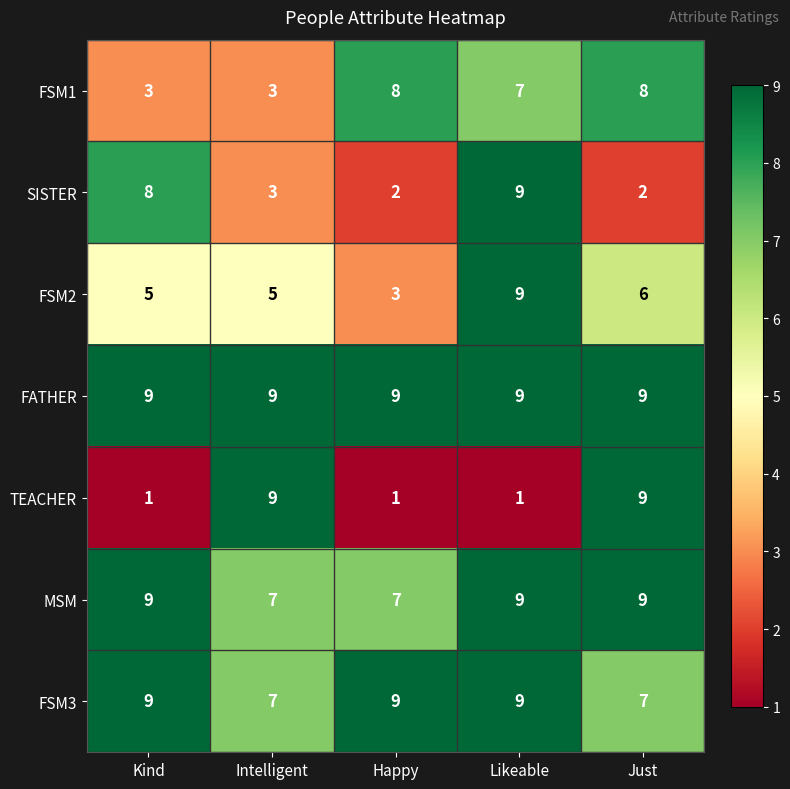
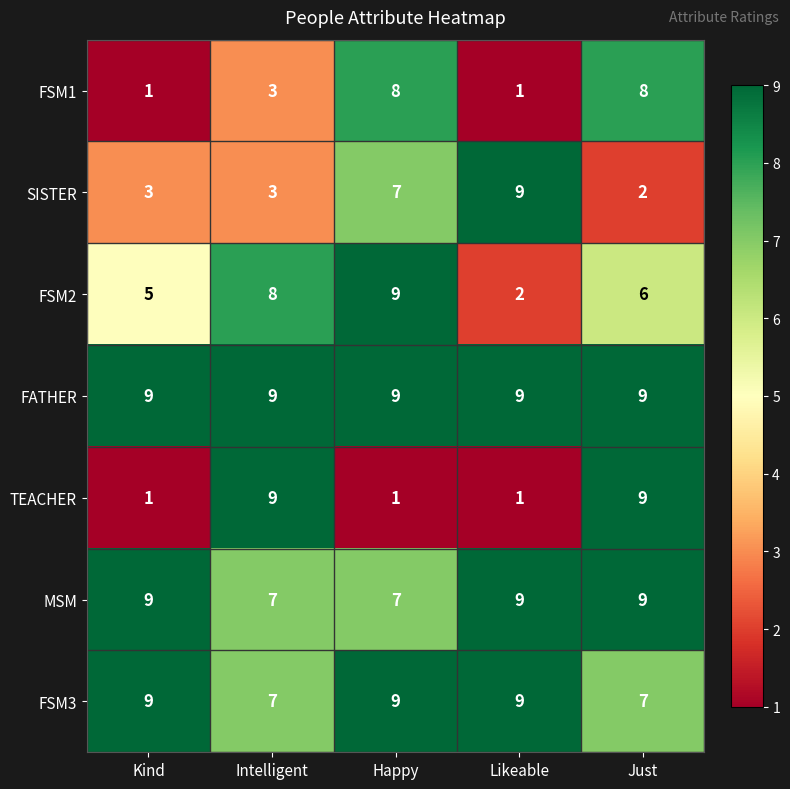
FSM1, Kind: 3 -> 1
FSM1, Likeable: 7 -> 1
SISTER, Kind: 8 -> 3
SISTER, Happy: 2 -> 7
FSM2, Intelligent: 5 -> 8
FSM2, Happy: 3 -> 9
FSM2, Likeable: 9 -> 2
